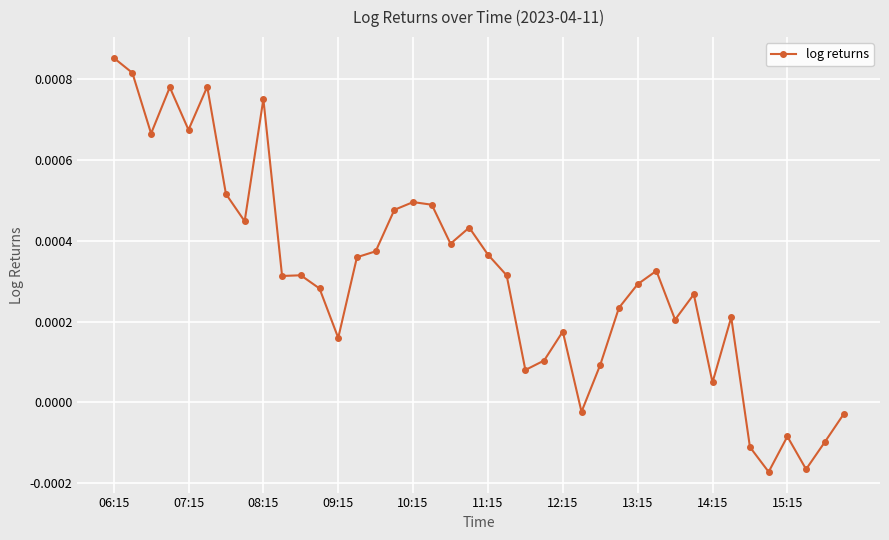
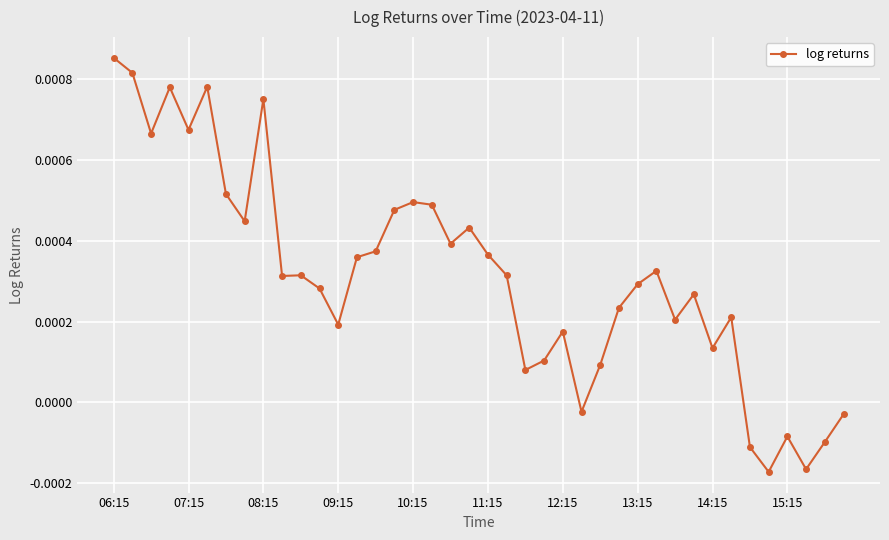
09:15: 0.00016 -> 0.00019
14:15: 0.00005 -> 0.00013
